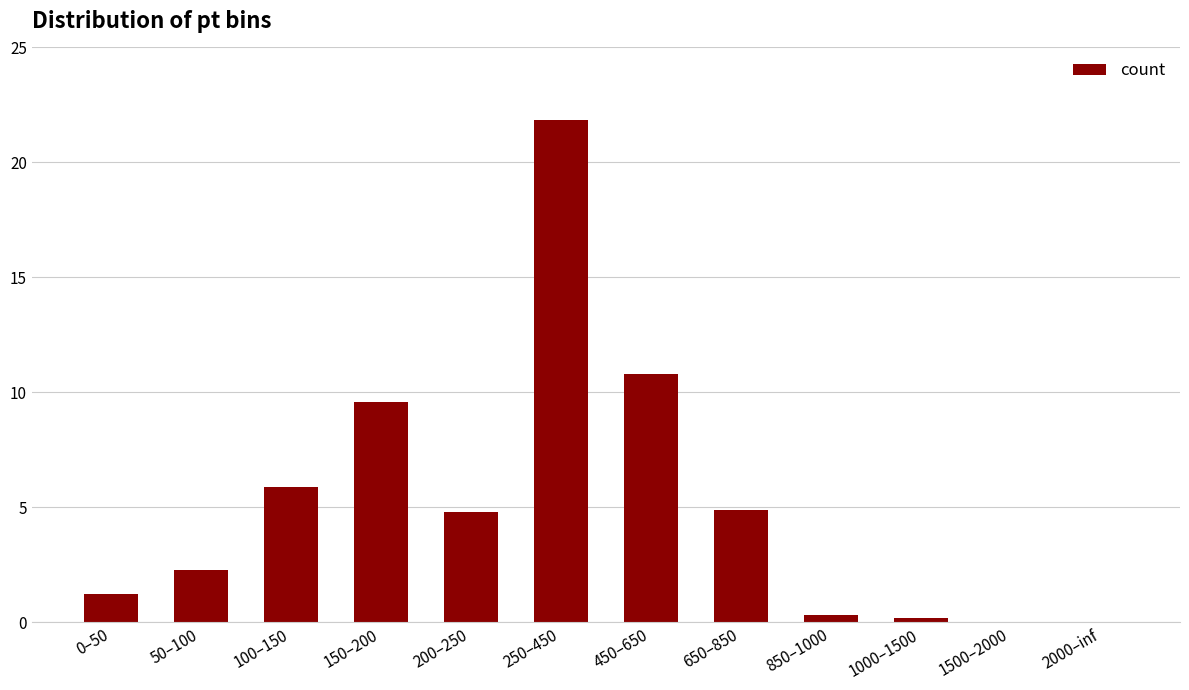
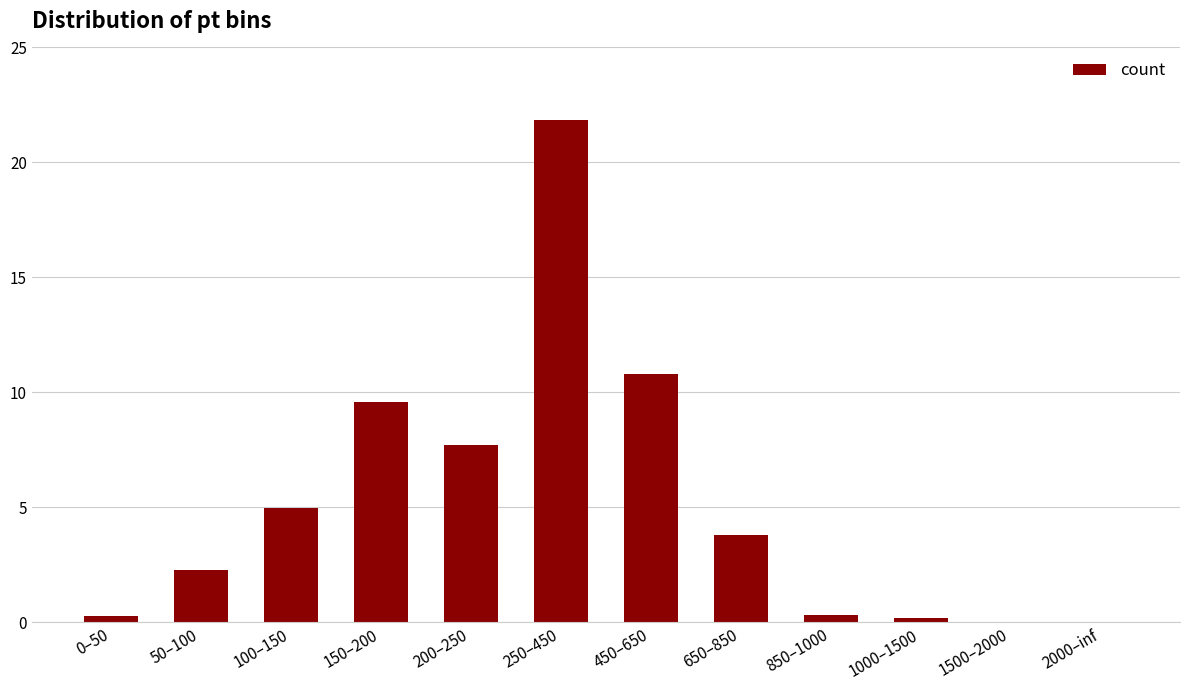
0–50: 1.2 -> 0.3
100–150: 5.9 -> 5.0
200–250: 4.8 -> 7.7
650–850: 4.9 -> 3.8
